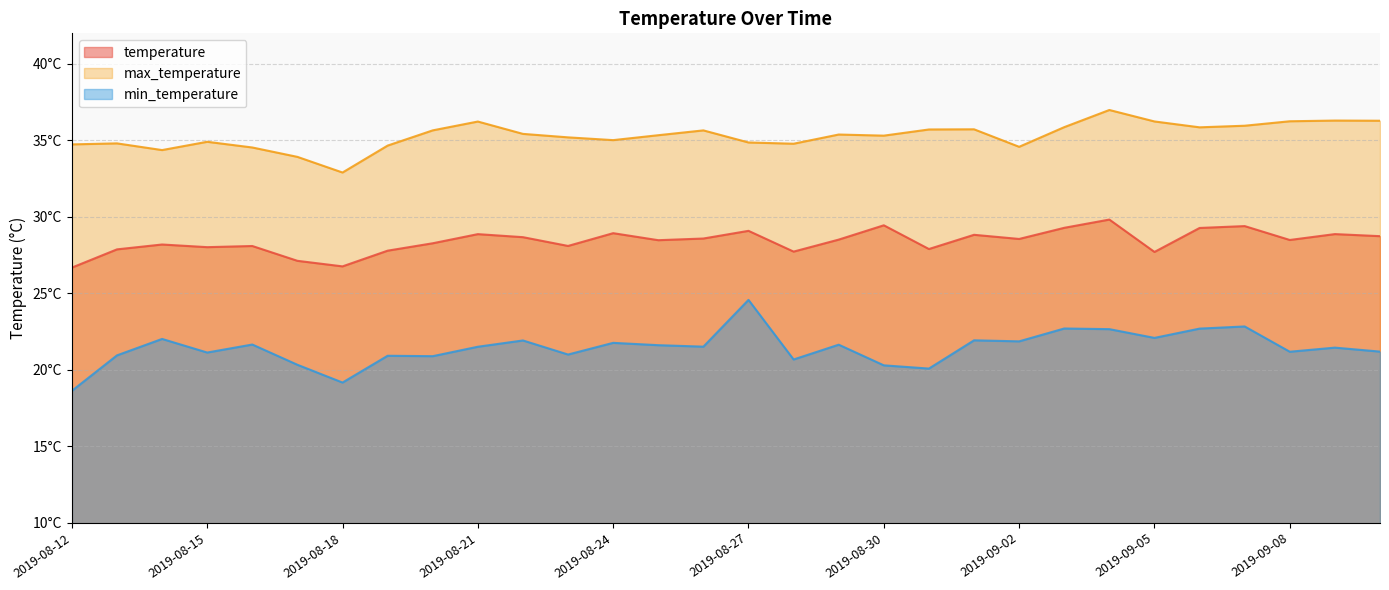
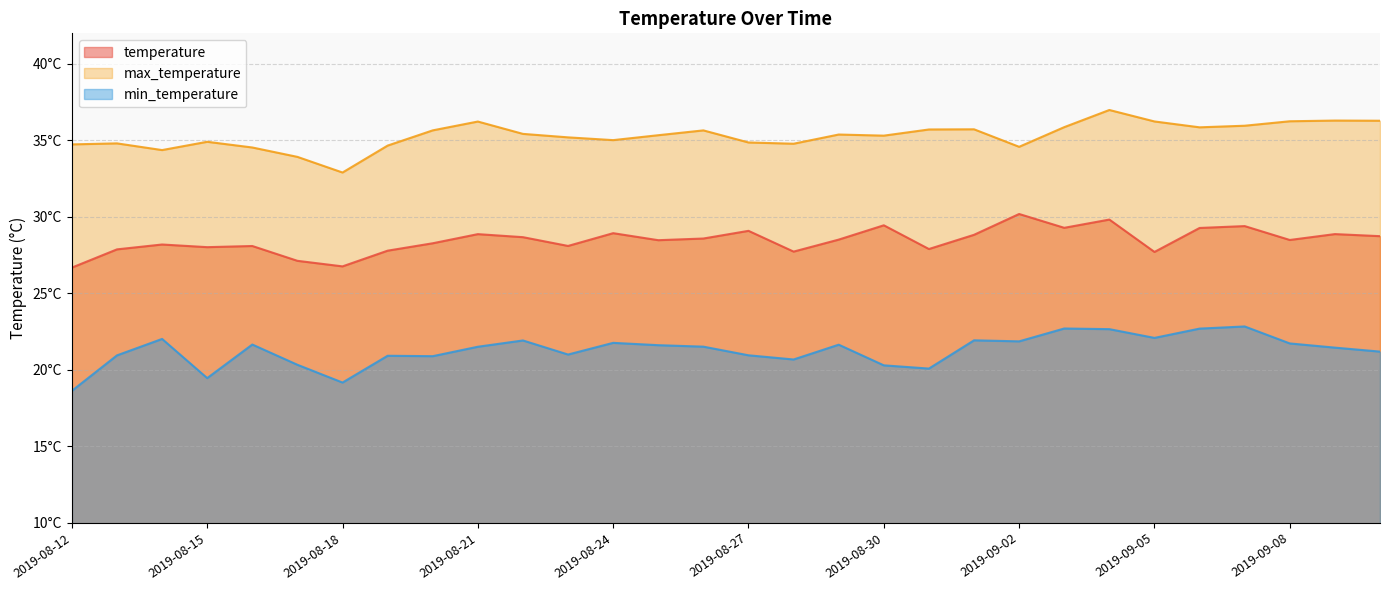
min_temperature, 2019-08-15: 21.1°C -> 19.4°C
min_temperature, 2019-08-27: 24.6°C -> 20.9°C
temperature, 2019-09-02: 28.6°C -> 30.2°C
min_temperature, 2019-09-08: 21.2°C -> 21.7°C
